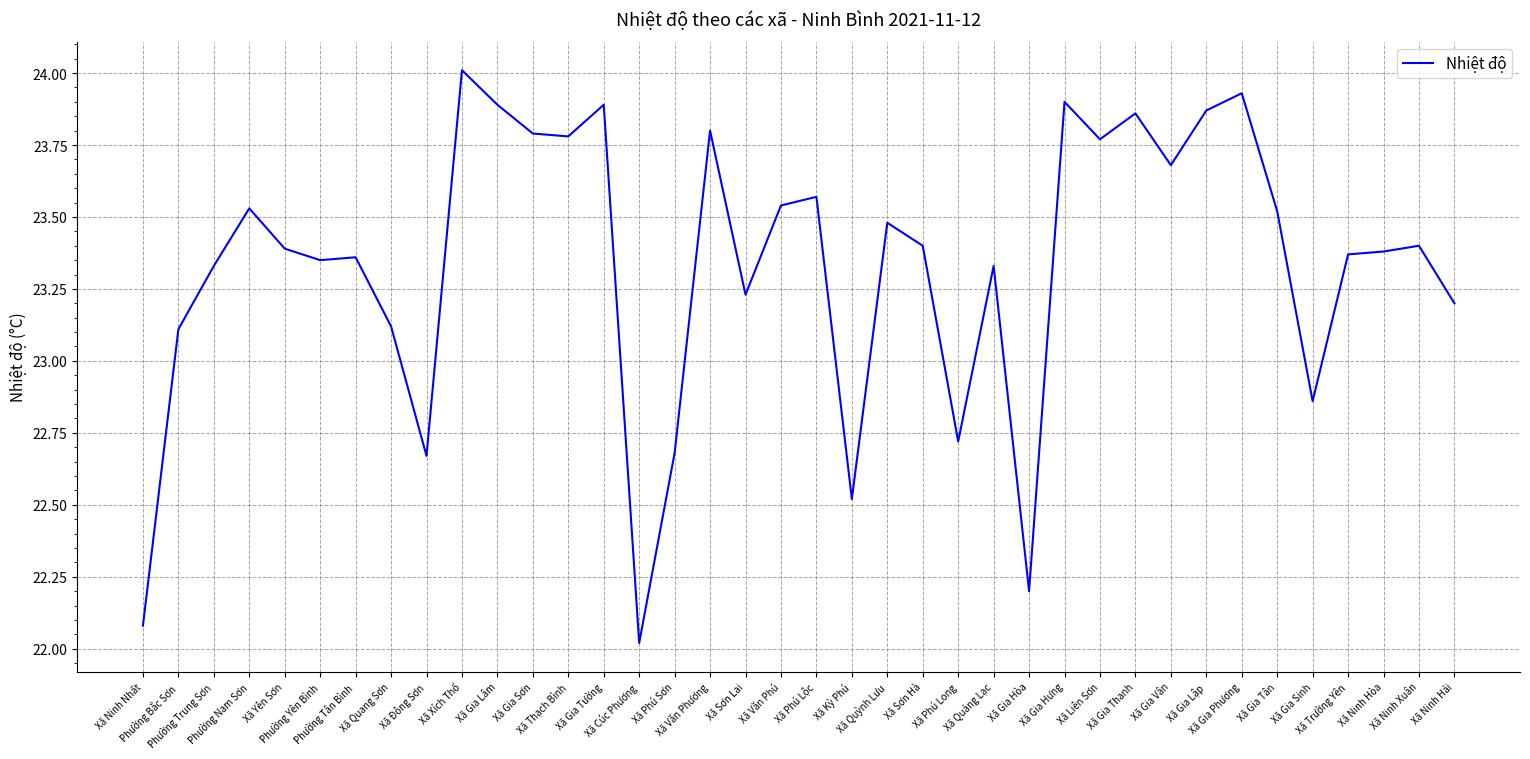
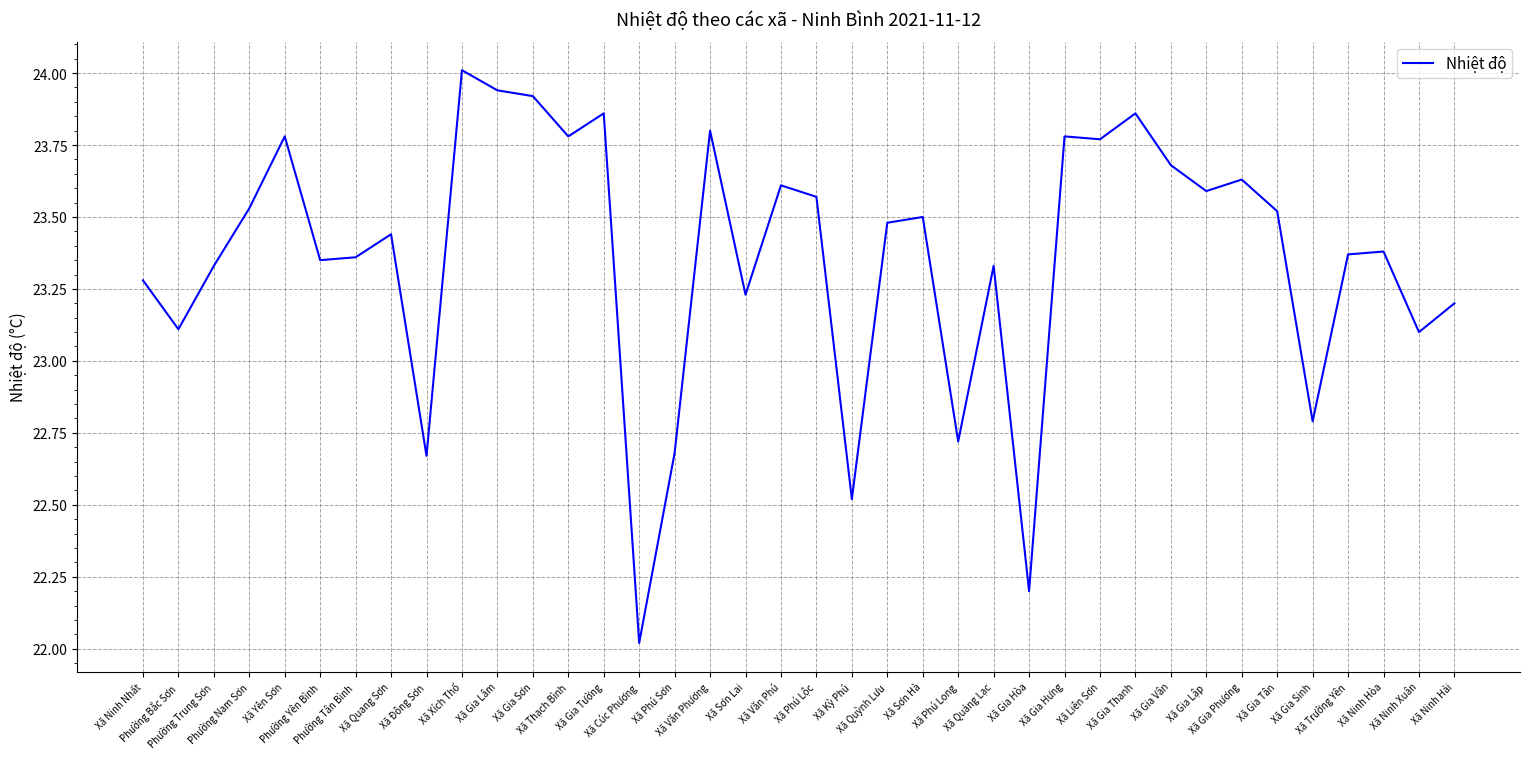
Xã Ninh Nhất: 22.08 -> 23.28
Xã Yên Sơn: 23.39 -> 23.78
Xã Quang Sơn: 23.12 -> 23.44
Xã Gia Lâm: 23.89 -> 23.94
Xã Gia Sơn: 23.79 -> 23.92
Xã Gia Tường: 23.89 -> 23.86
Xã Văn Phú: 23.54 -> 23.61
Xã Sơn Hà: 23.4 -> 23.5
Xã Gia Hưng: 23.90 -> 23.78
Xã Gia Lập: 23.87 -> 23.59
Xã Gia Phương: 23.93 -> 23.63
Xã Gia Sinh: 22.86 -> 22.79
Xã Ninh Xuân: 23.4 -> 23.1
